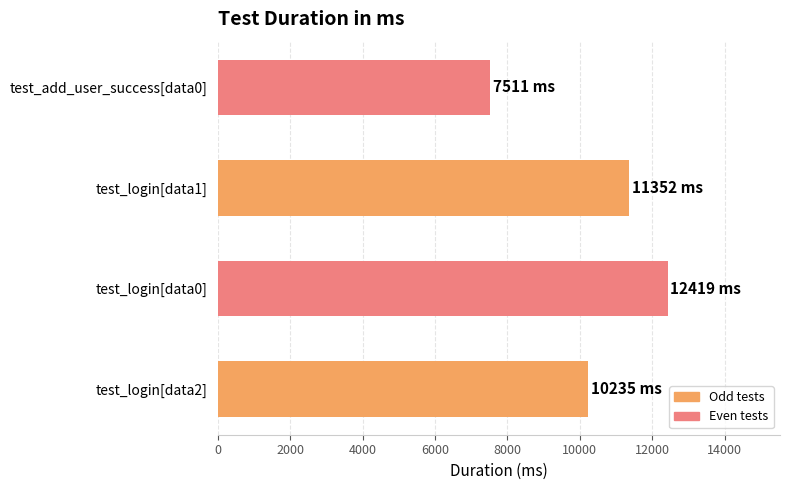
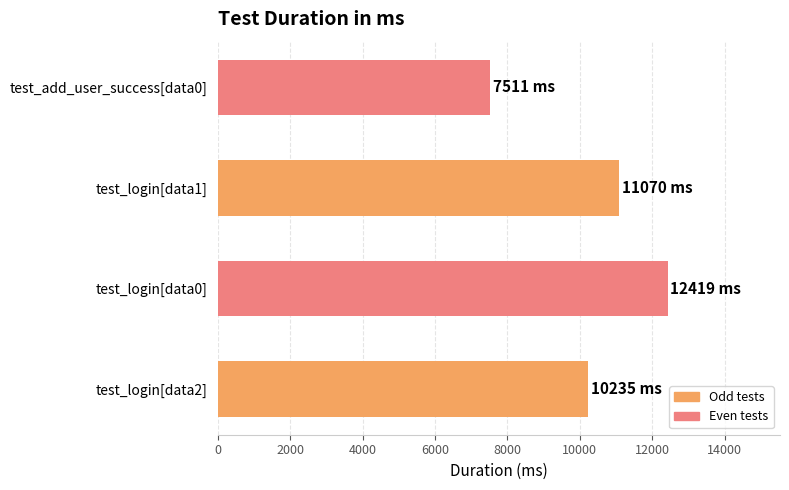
test_login[data1]: 11352 -> 11070
